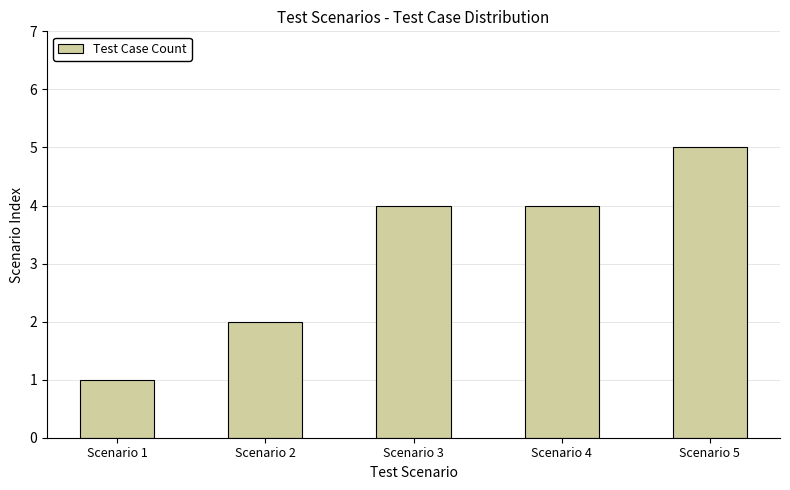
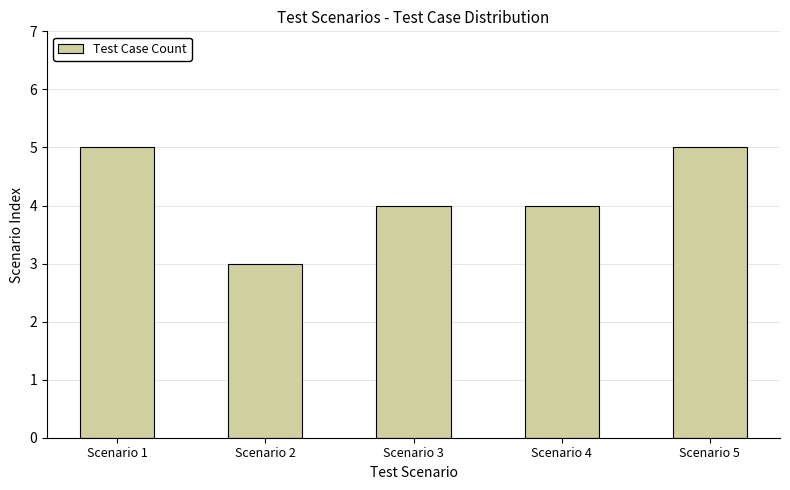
Scenario 1: 1 -> 5
Scenario 2: 2 -> 3
